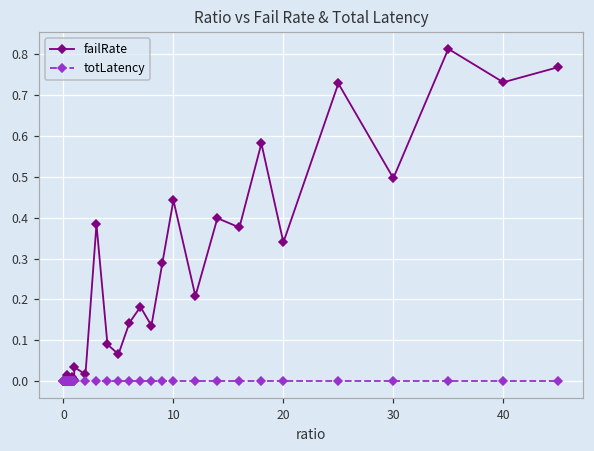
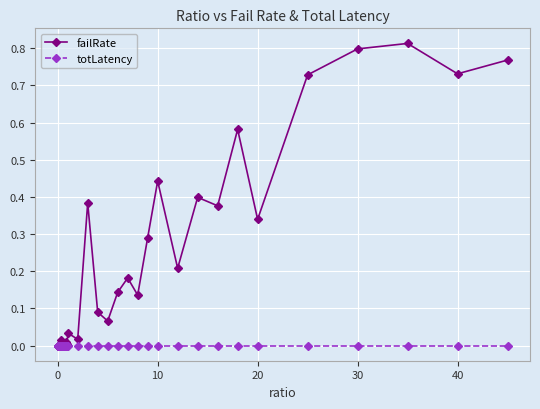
failRate, 30: 0.50 -> 0.80
